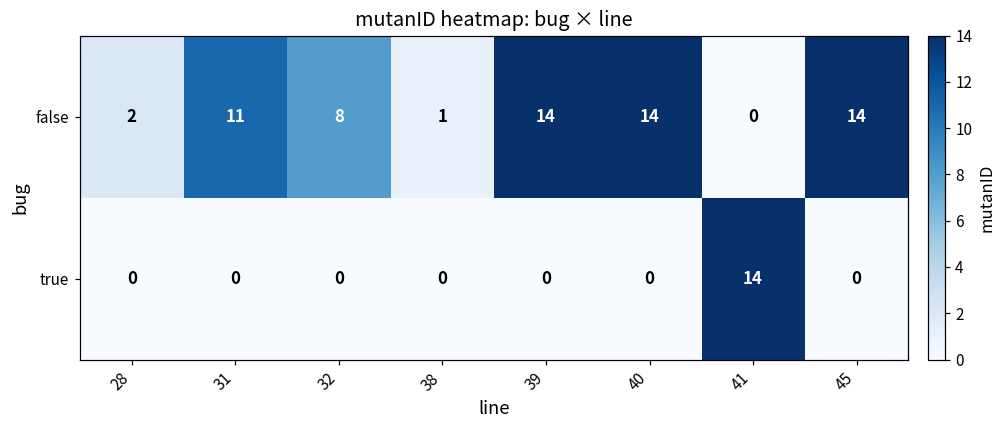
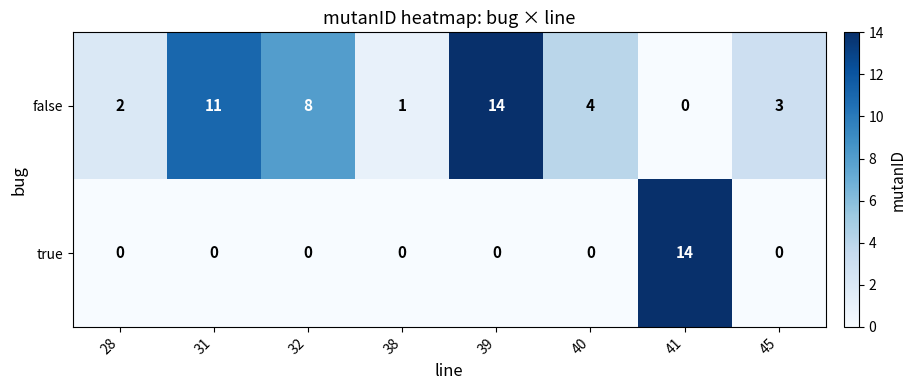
false, 40: 14 -> 4
false, 45: 14 -> 3
